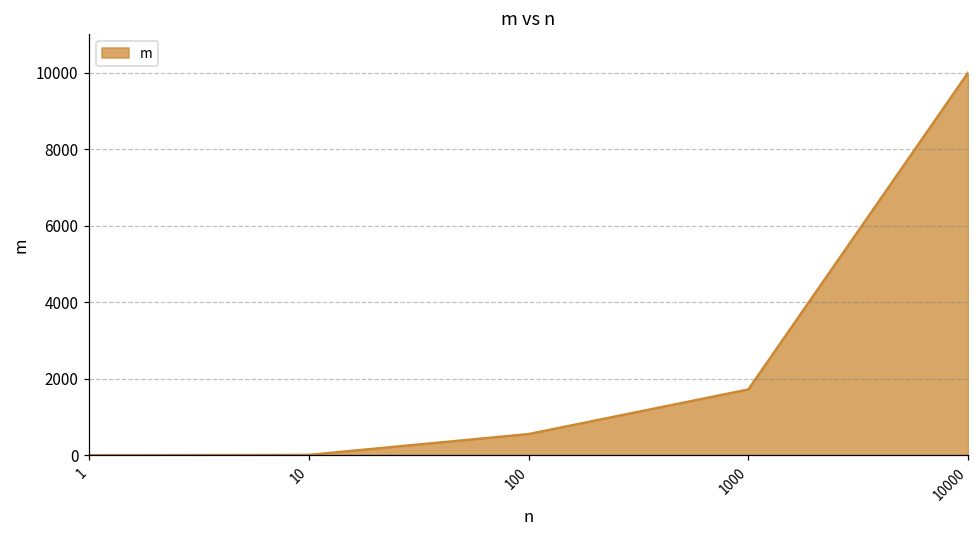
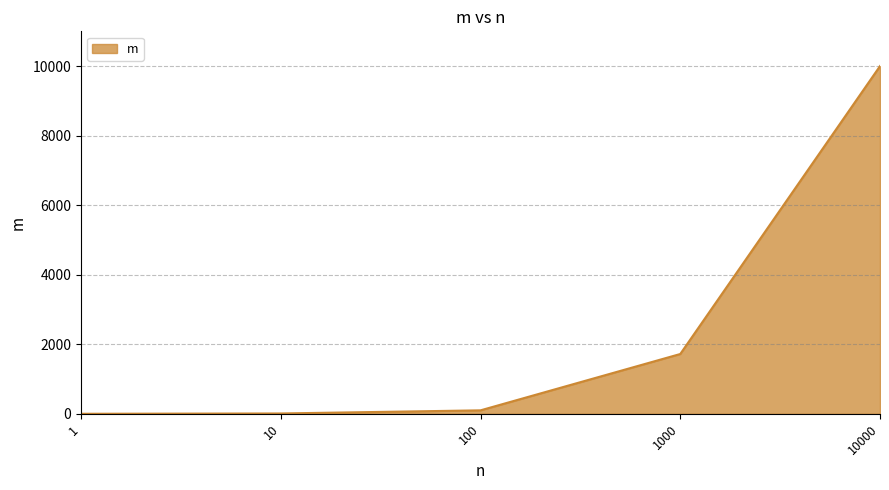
100: 600 -> 100
